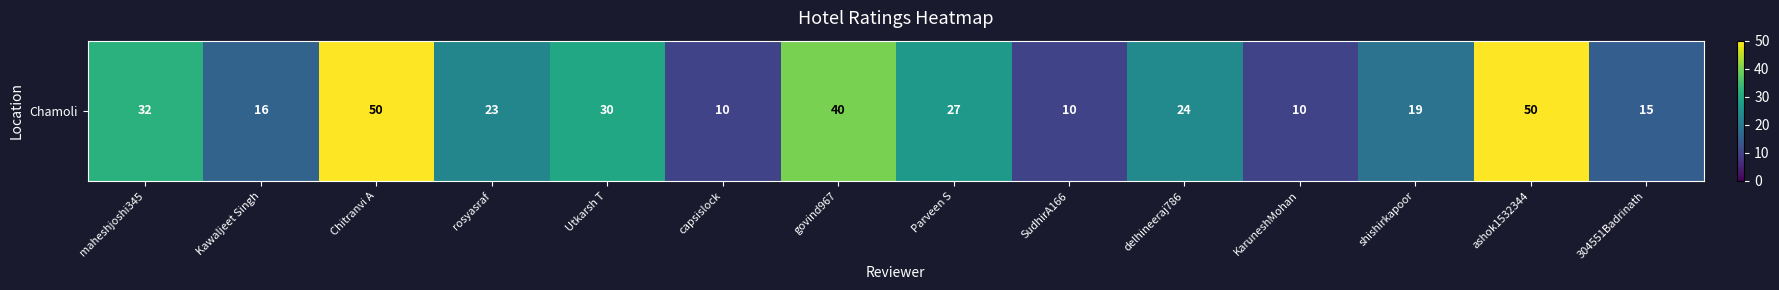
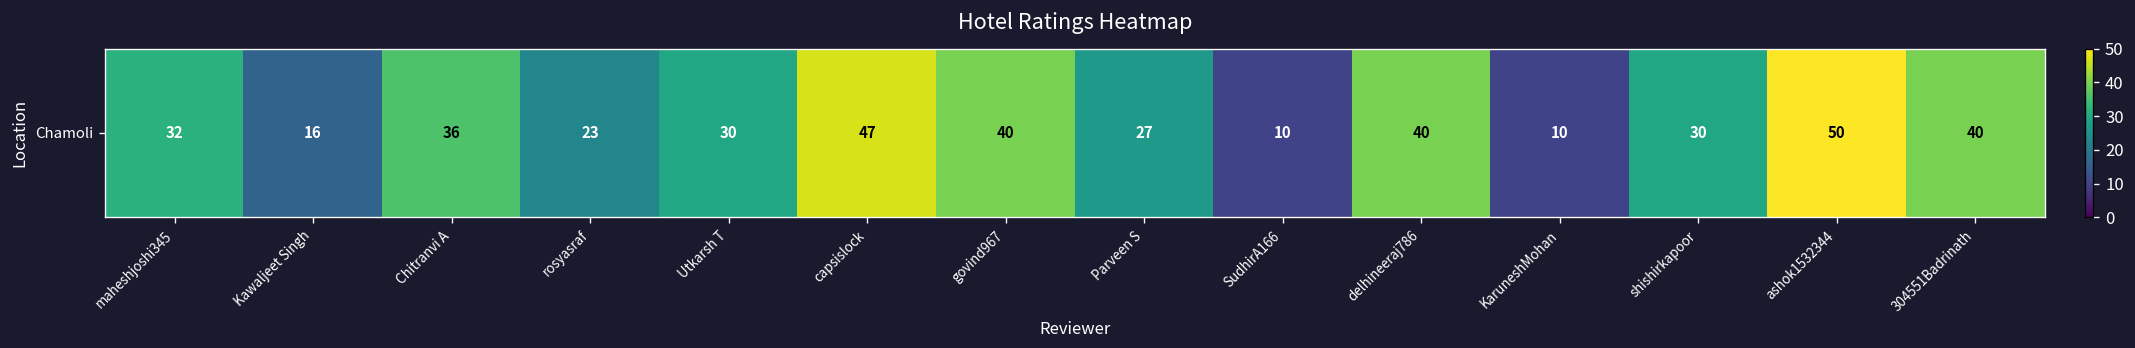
Chamoli, Chitranvi A: 50 -> 36
Chamoli, capsislock: 10 -> 47
Chamoli, delhineeraj786: 24 -> 40
Chamoli, shishirkapoor: 19 -> 30
Chamoli, 304551Badrinath: 15 -> 40
